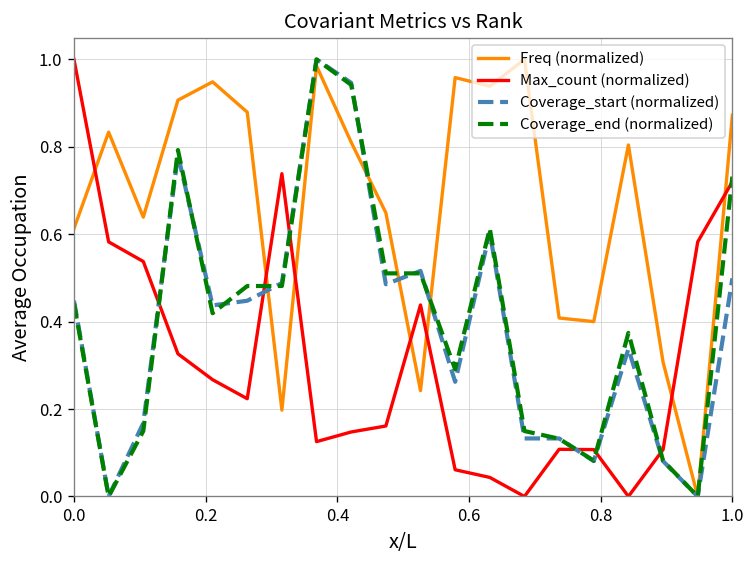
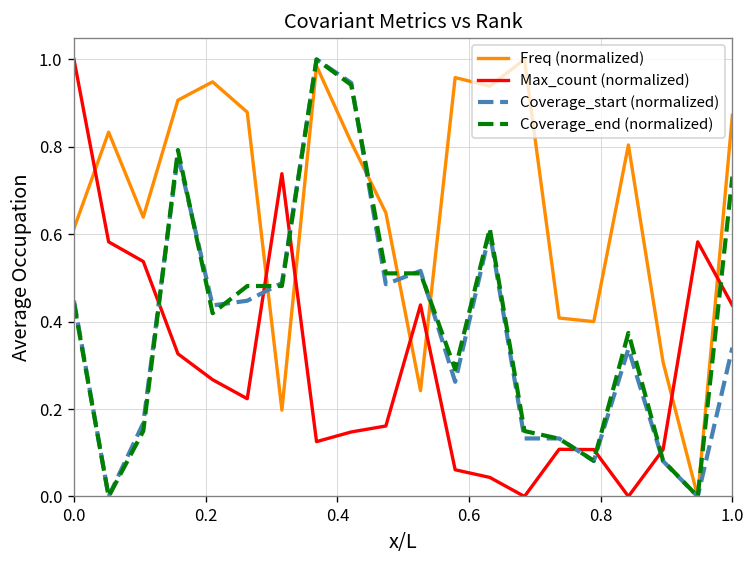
Max_count (normalized), 1.0: 0.72 -> 0.44
Coverage_start (normalized), 1.0: 0.50 -> 0.34
